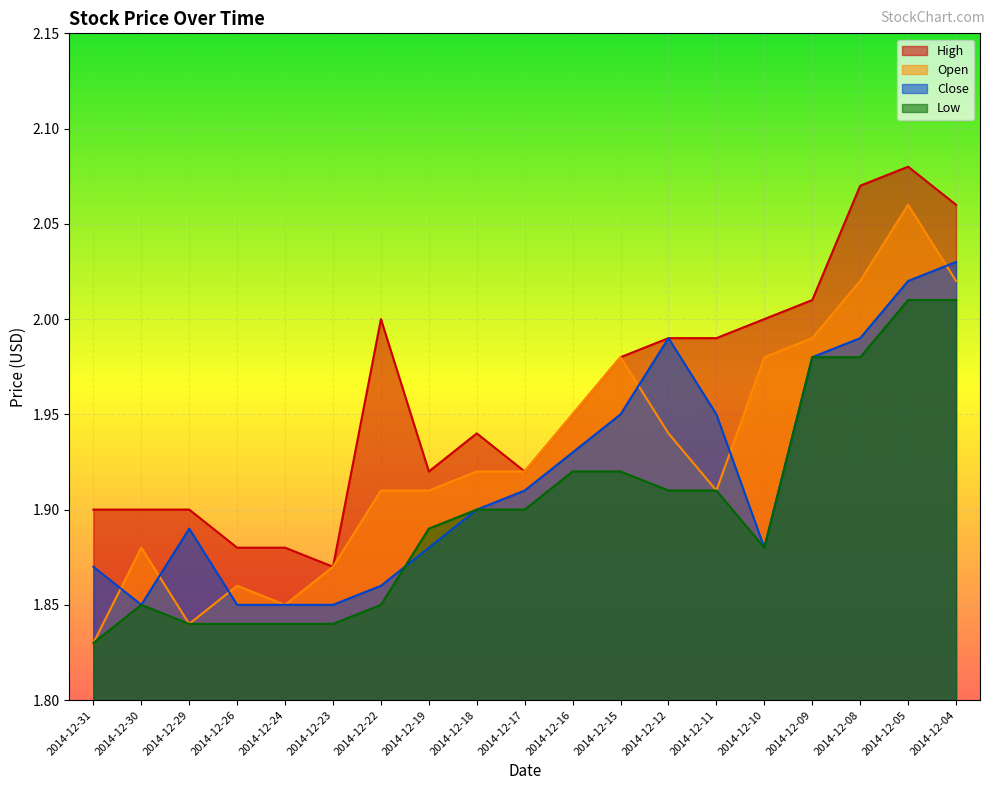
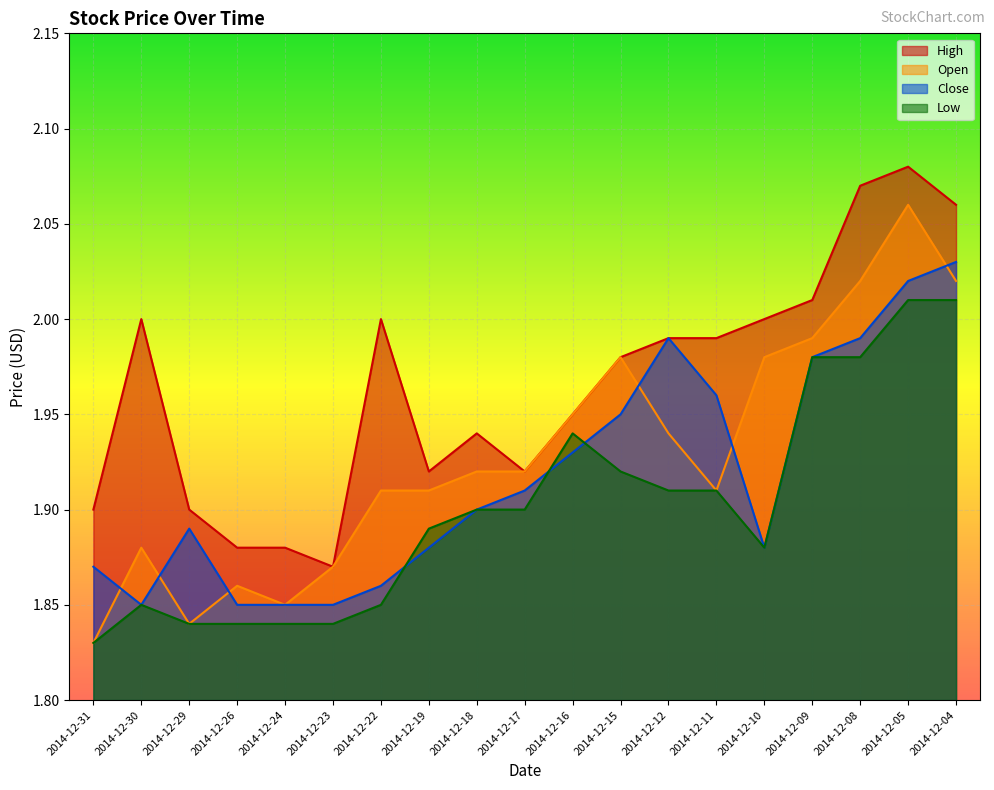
High, 2014-12-30: 1.9 -> 2.0
Low, 2014-12-16: 1.92 -> 1.94
Close, 2014-12-11: 1.95 -> 1.96
